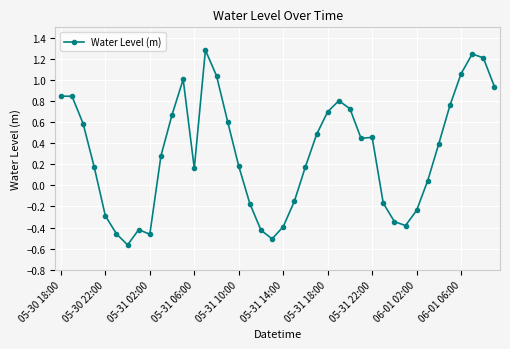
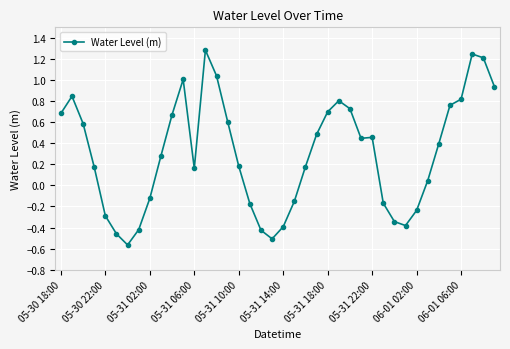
05-30 18:00: 0.85 -> 0.68
05-31 02:00: -0.46 -> -0.12
06-01 06:00: 1.06 -> 0.82
